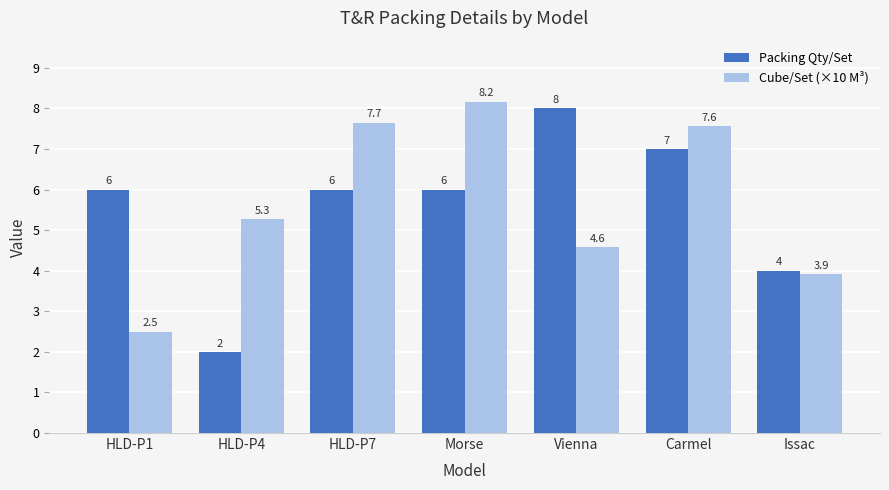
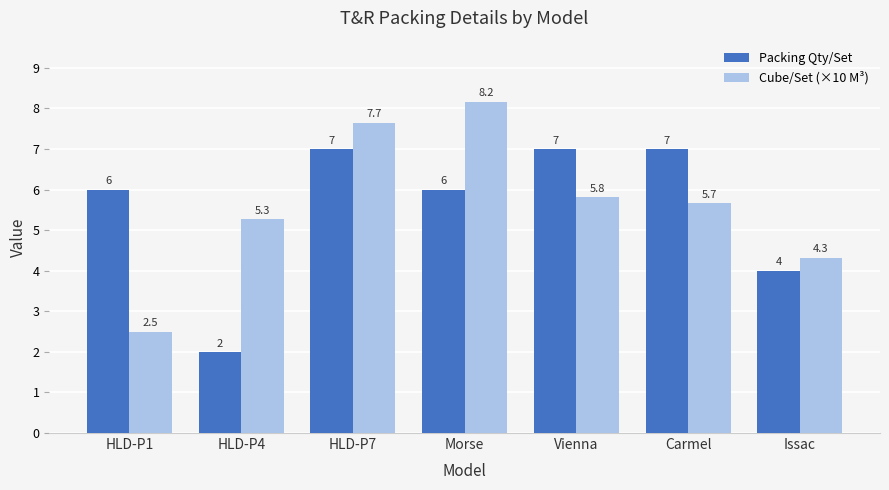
Packing Qty/Set, HLD-P7: 6 -> 7
Packing Qty/Set, Vienna: 8 -> 7
Cube/Set (×10 M³), Vienna: 4.6 -> 5.8
Cube/Set (×10 M³), Carmel: 7.6 -> 5.7
Cube/Set (×10 M³), Issac: 3.9 -> 4.3
